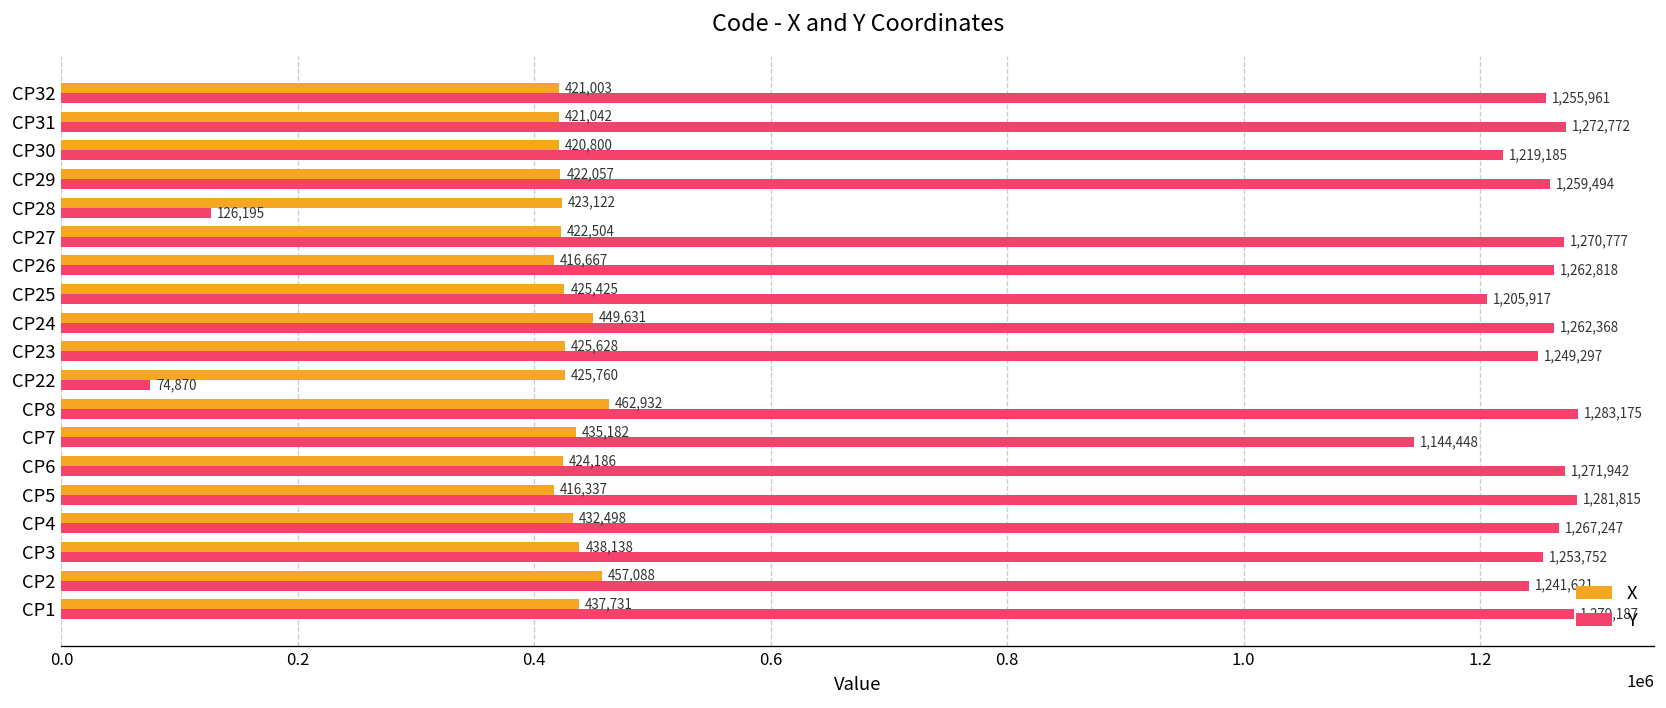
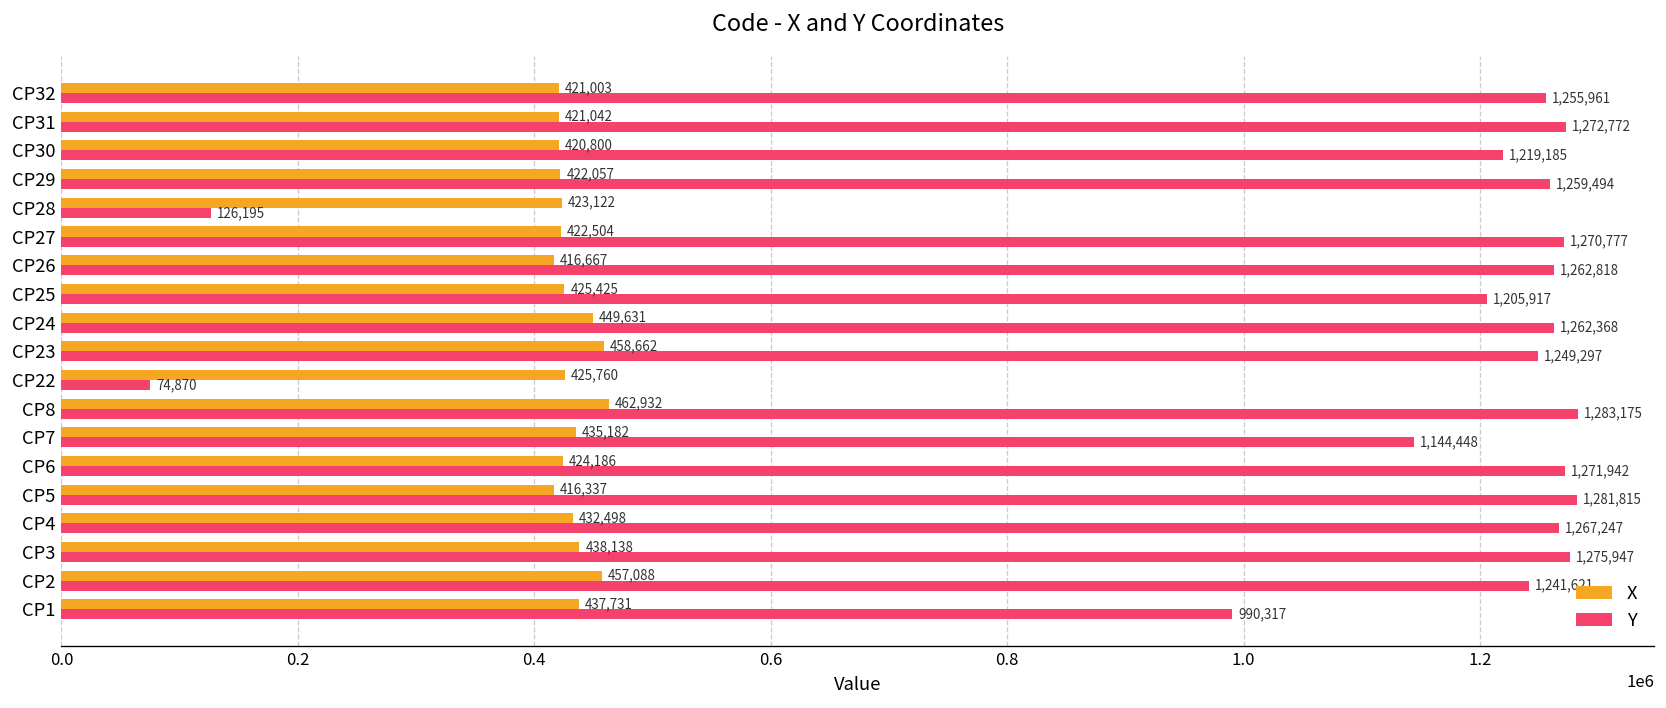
X, CP23: 425,628 -> 458,662
Y, CP3: 1,253,752 -> 1,275,947
Y, CP1: 1,279,187 -> 990,317
